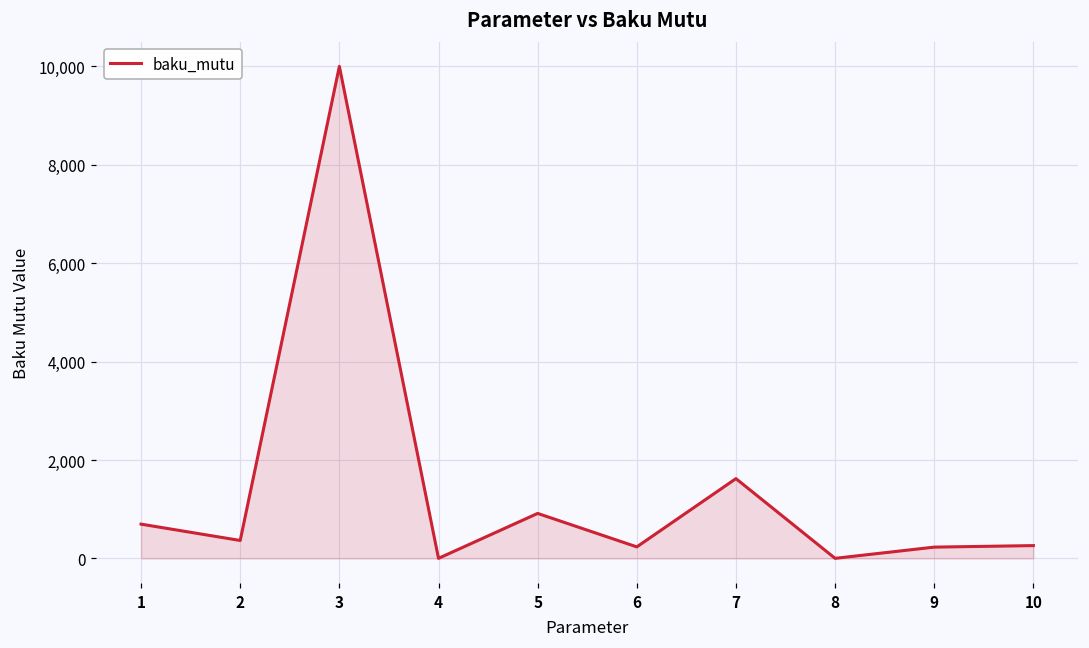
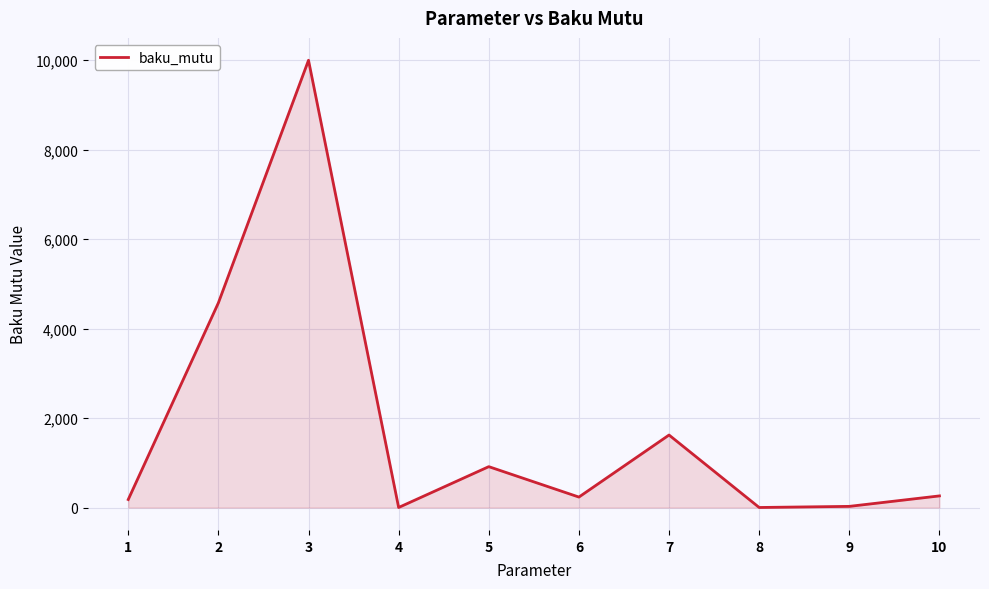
1: 700 -> 200
2: 400 -> 4,600
9: 200 -> 0
